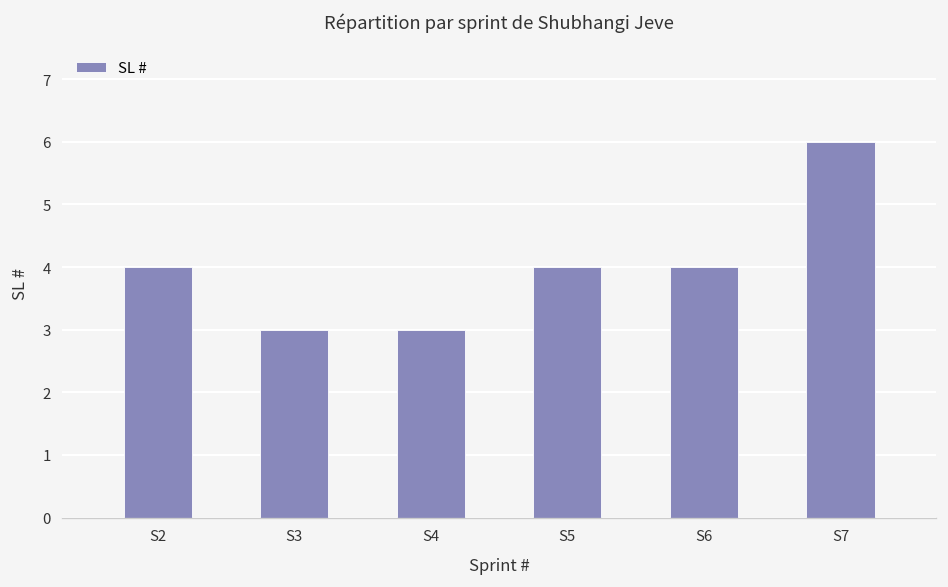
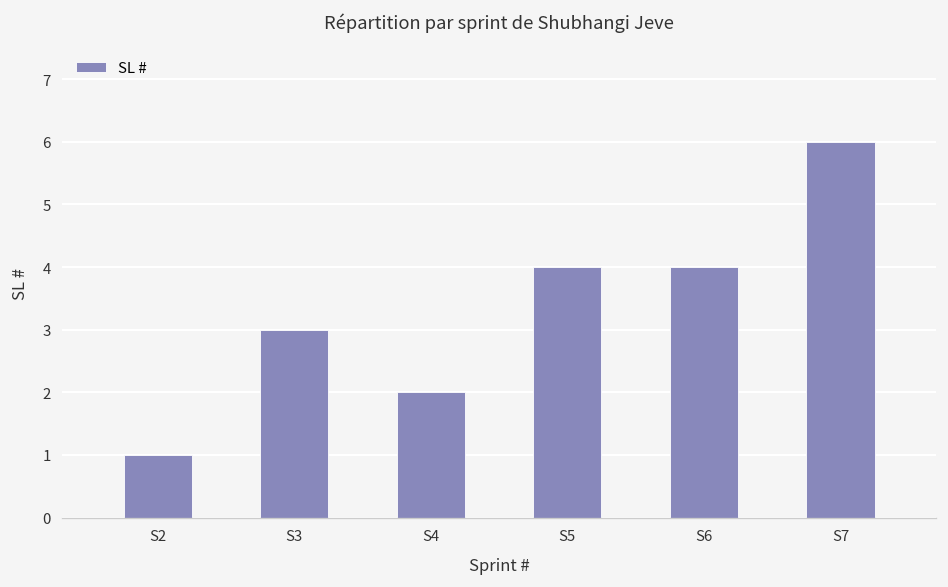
S2: 4 -> 1
S4: 3 -> 2
